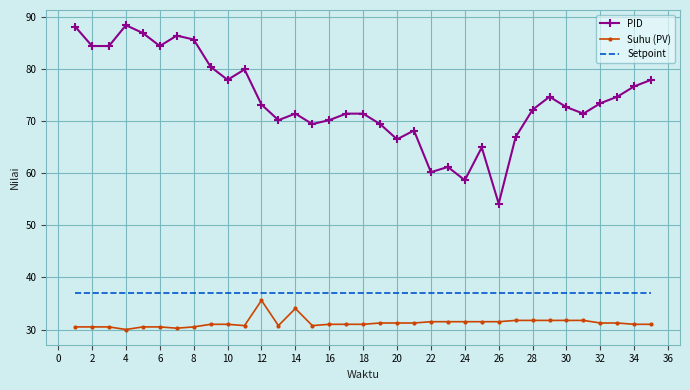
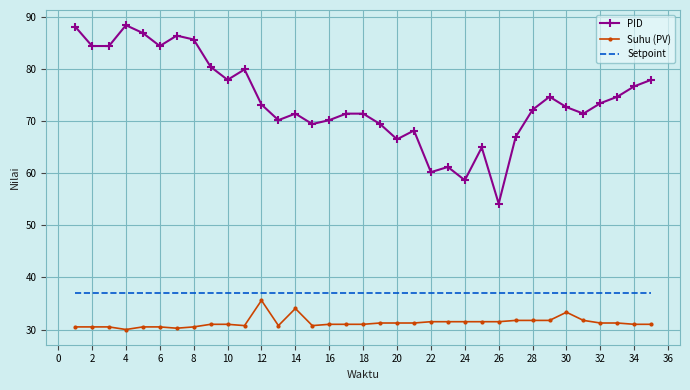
Suhu (PV), 30: 32 -> 33
